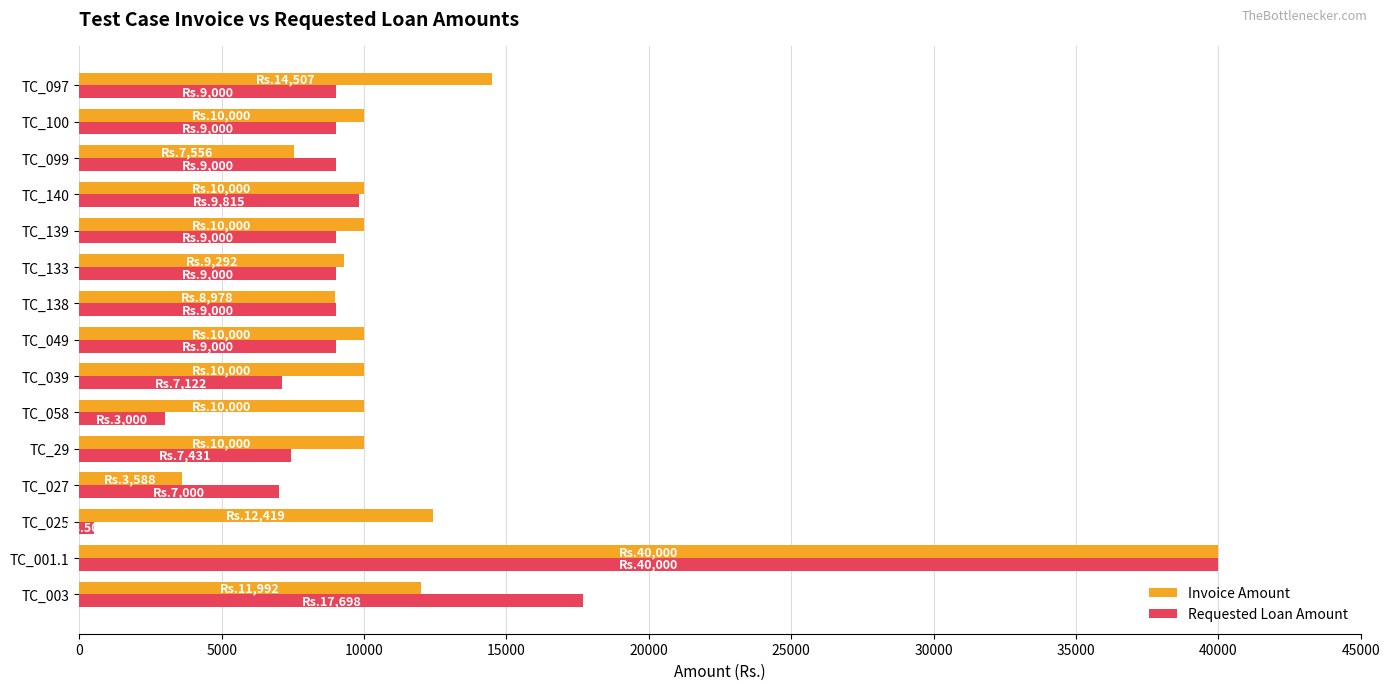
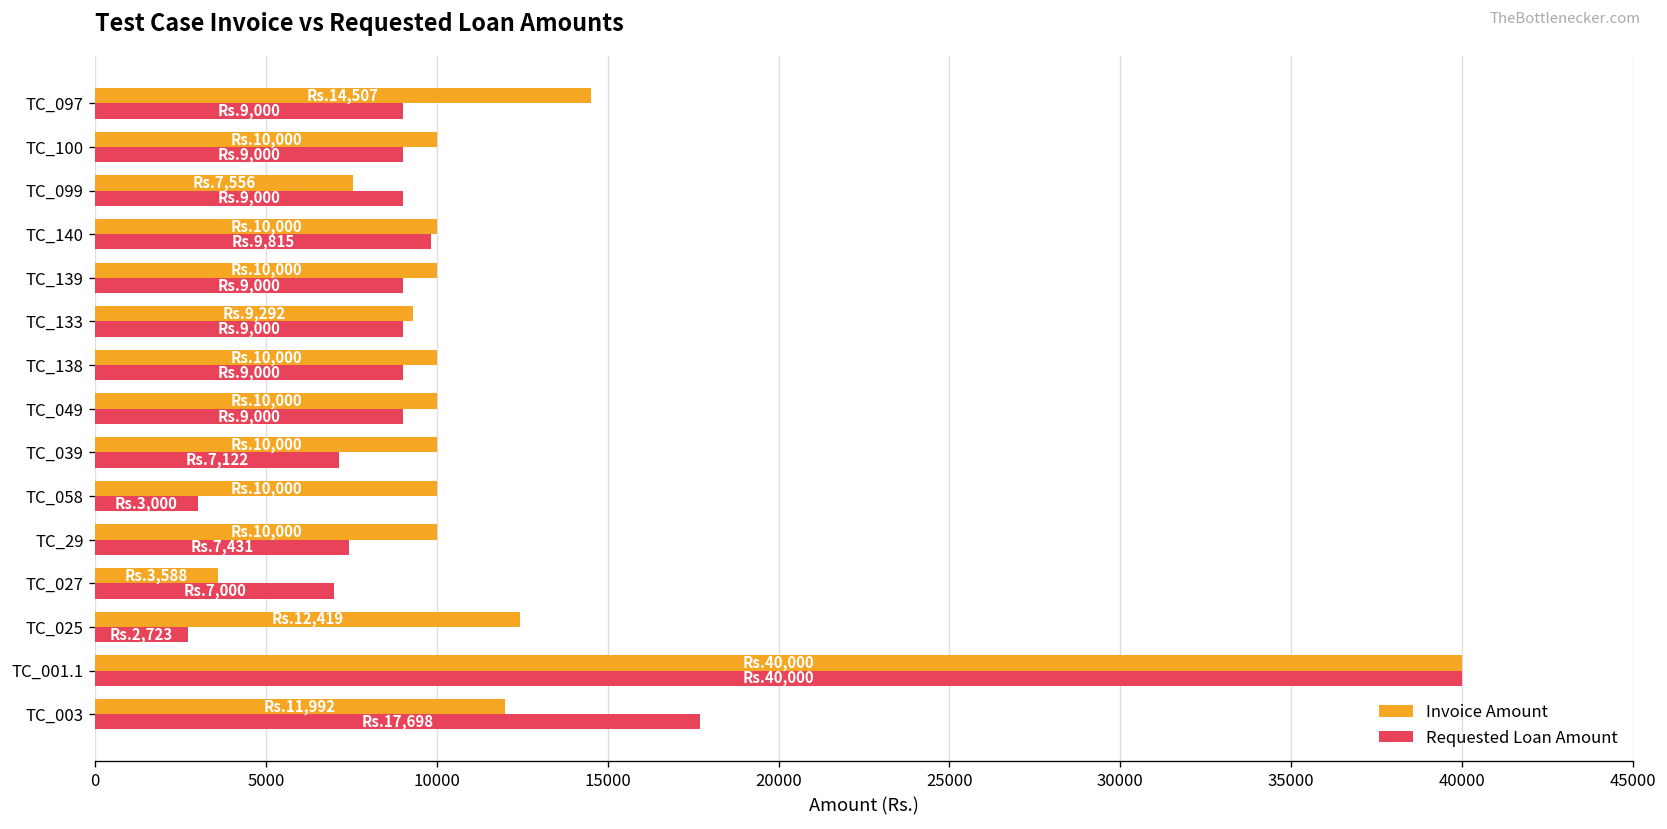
Invoice Amount, TC_138: 8,978 -> 10,000
Requested Loan Amount, TC_025: 500 -> 2700
